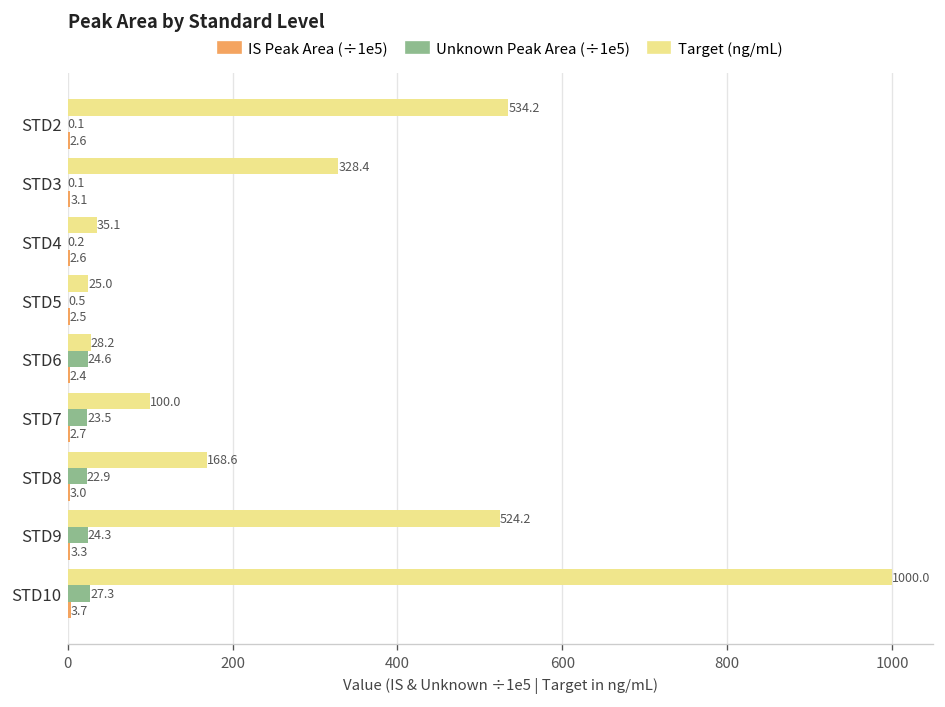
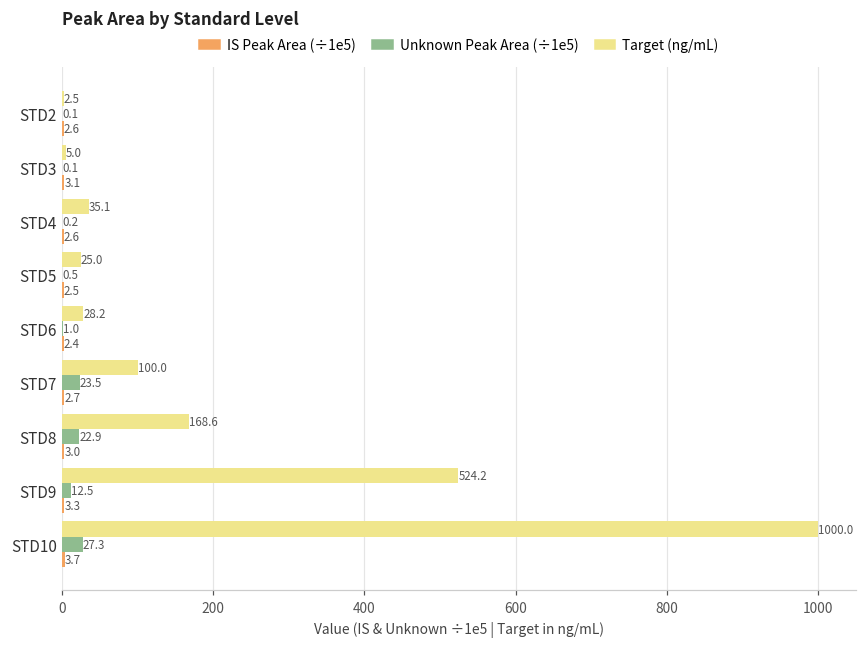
Target (ng/mL), STD2: 534.2 -> 2.5
Target (ng/mL), STD3: 328.4 -> 5.0
Unknown Peak Area (÷1e5), STD6: 24.6 -> 1.0
Unknown Peak Area (÷1e5), STD9: 24.3 -> 12.5
